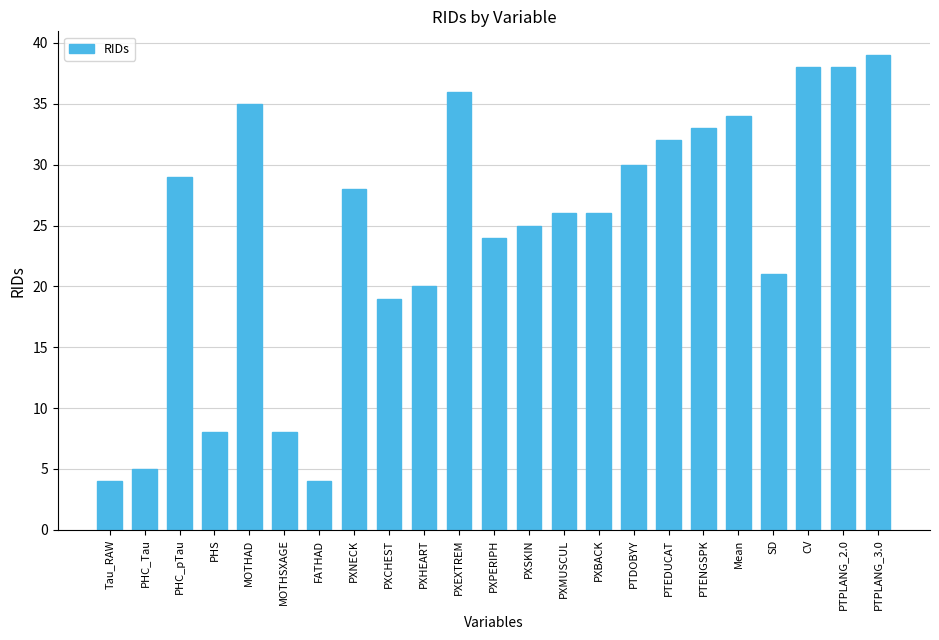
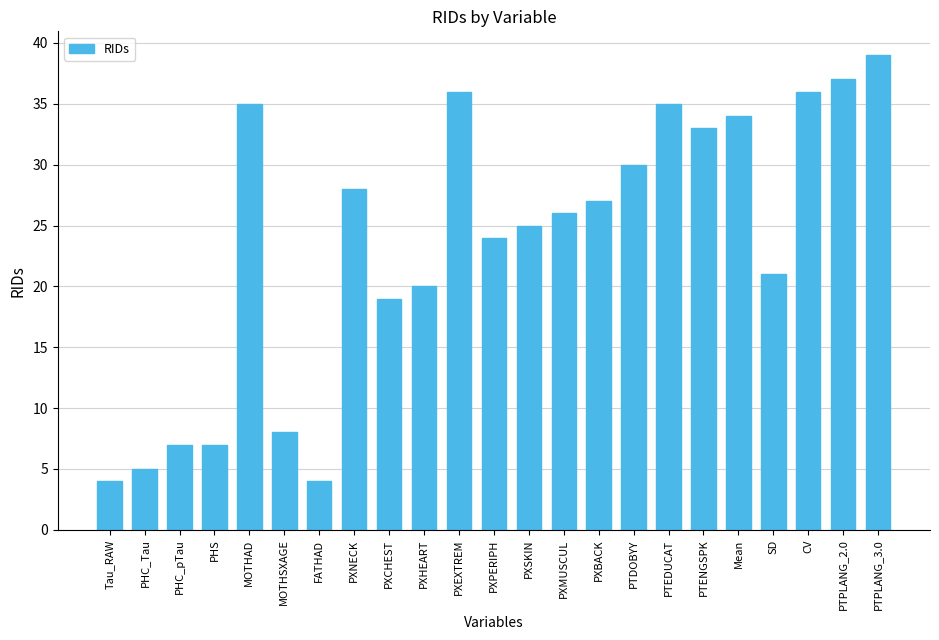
PHC_pTau: 29 -> 7
PHS: 8 -> 7
PXBACK: 26 -> 27
PTEDUCAT: 32 -> 35
CV: 38 -> 36
PTPLANG_2.0: 38 -> 37
